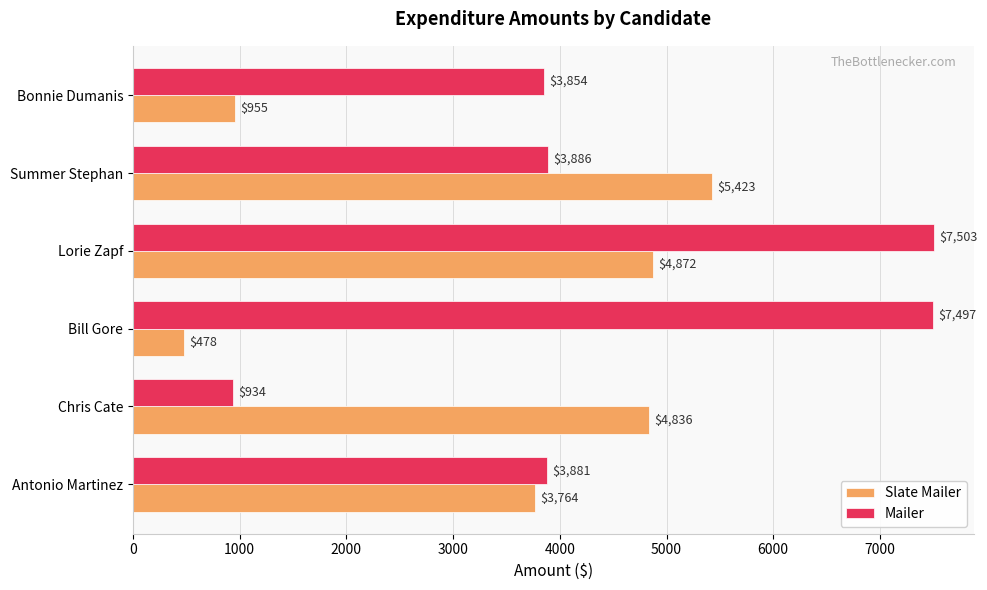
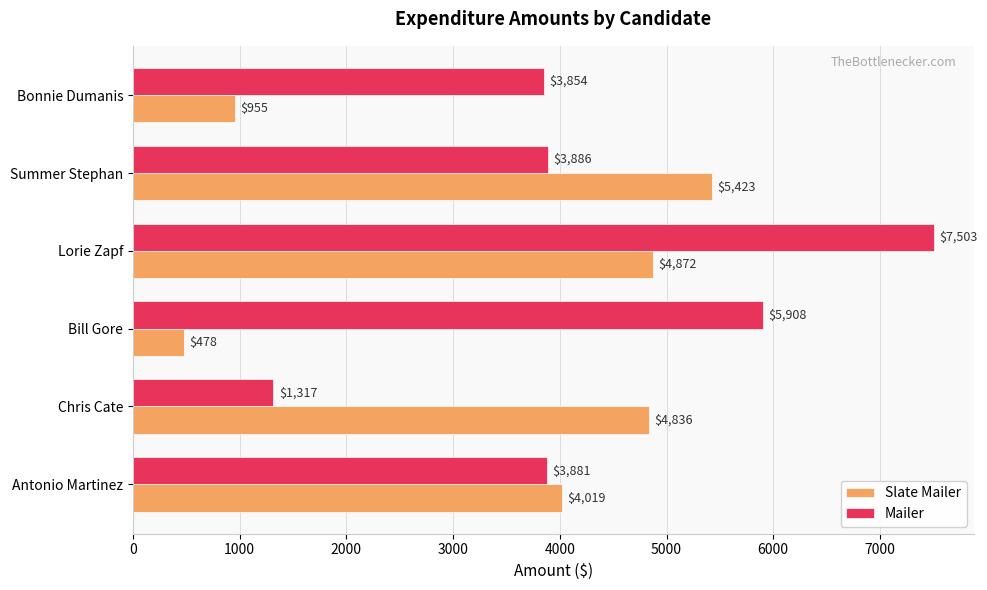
Mailer, Bill Gore: $7,497 -> $5,908
Mailer, Chris Cate: $934 -> $1,317
Slate Mailer, Antonio Martinez: $3,764 -> $4,019
